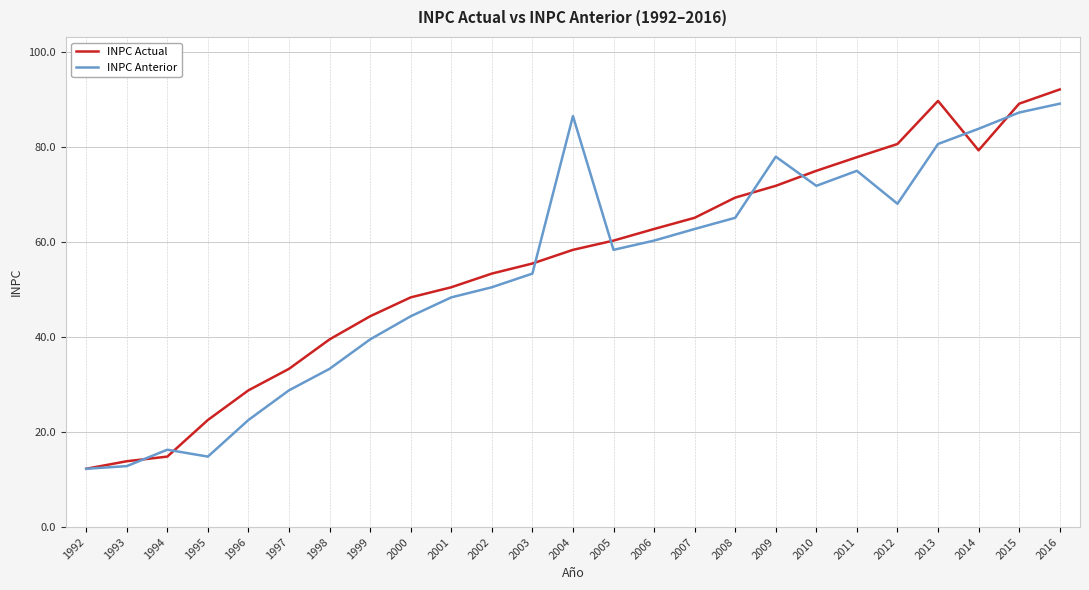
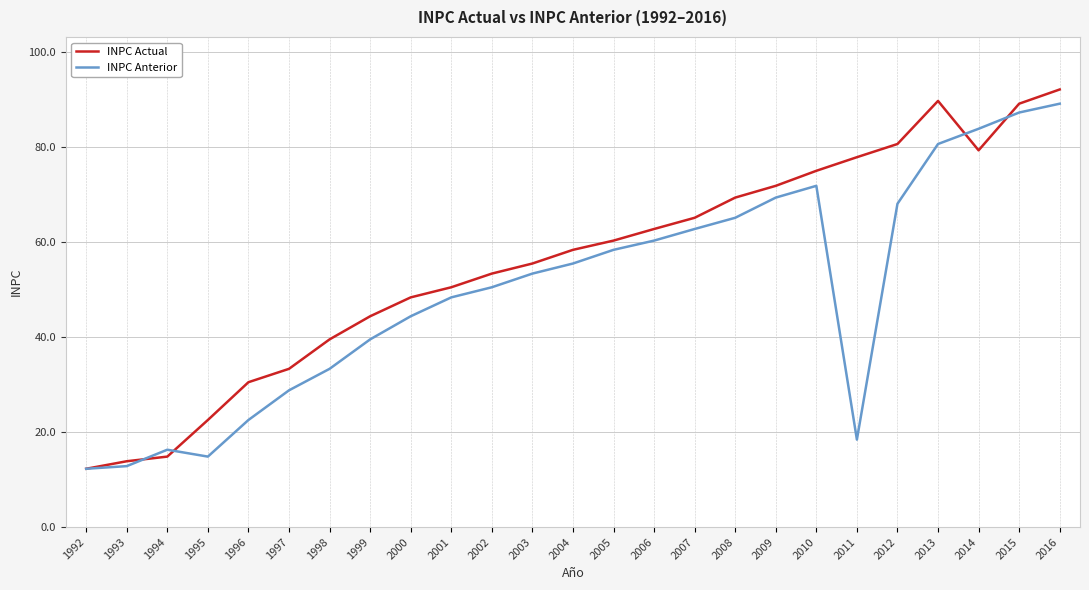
INPC Actual, 1996: 29 -> 30
INPC Anterior, 2004: 86 -> 55
INPC Anterior, 2009: 78 -> 69
INPC Anterior, 2011: 75 -> 18
